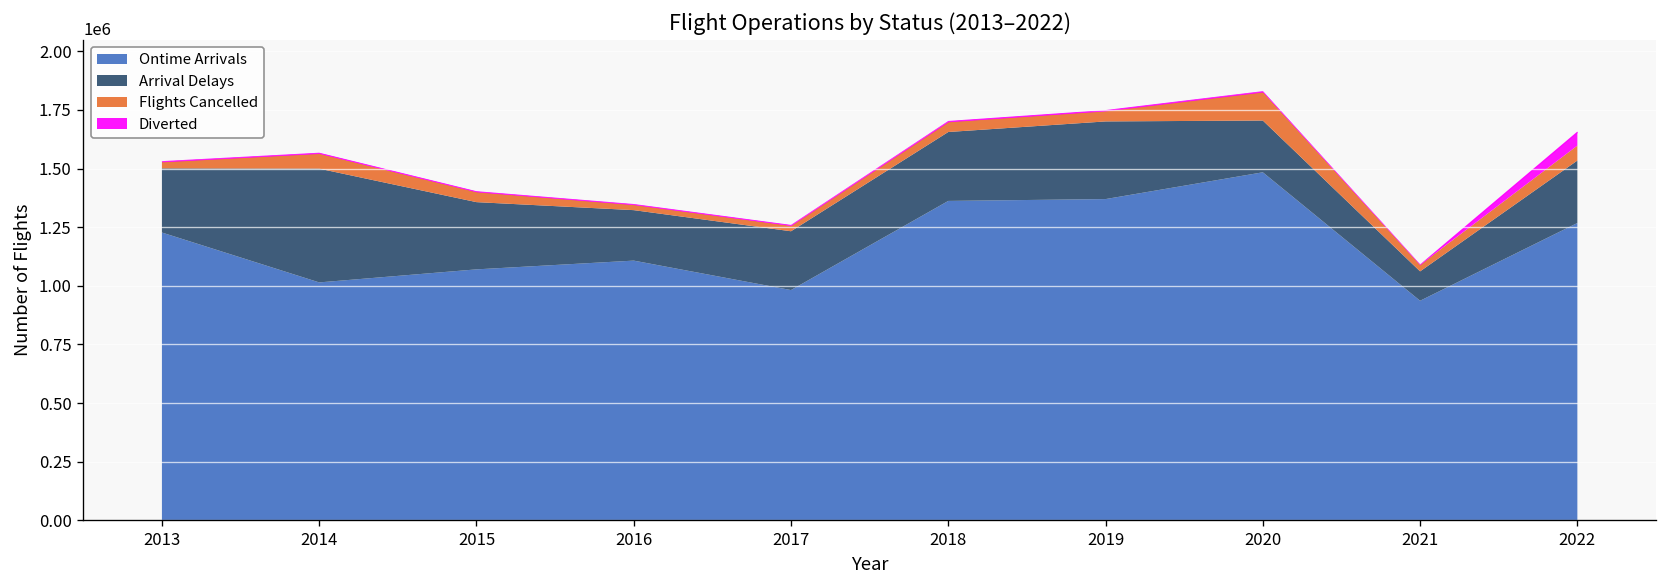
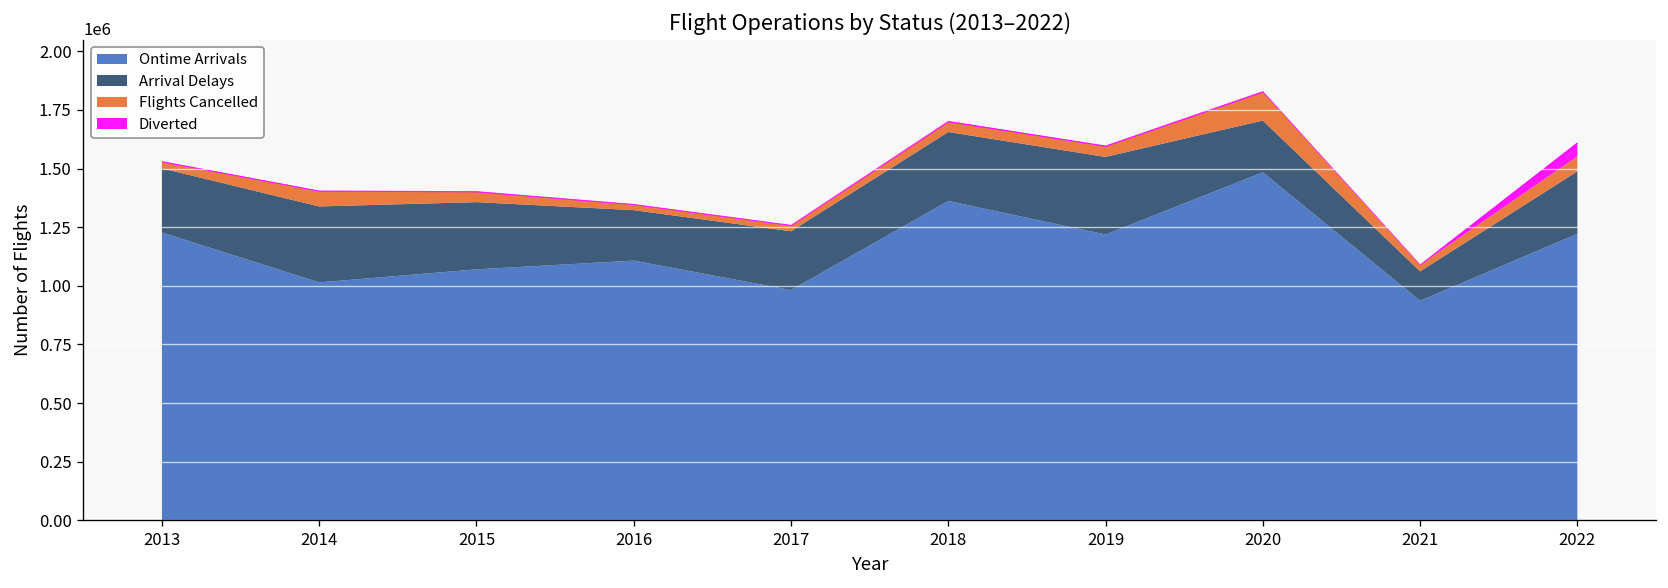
Arrival Delays, 2014: 480000 -> 320000
Ontime Arrivals, 2019: 1370000 -> 1220000
Ontime Arrivals, 2022: 1270000 -> 1220000
